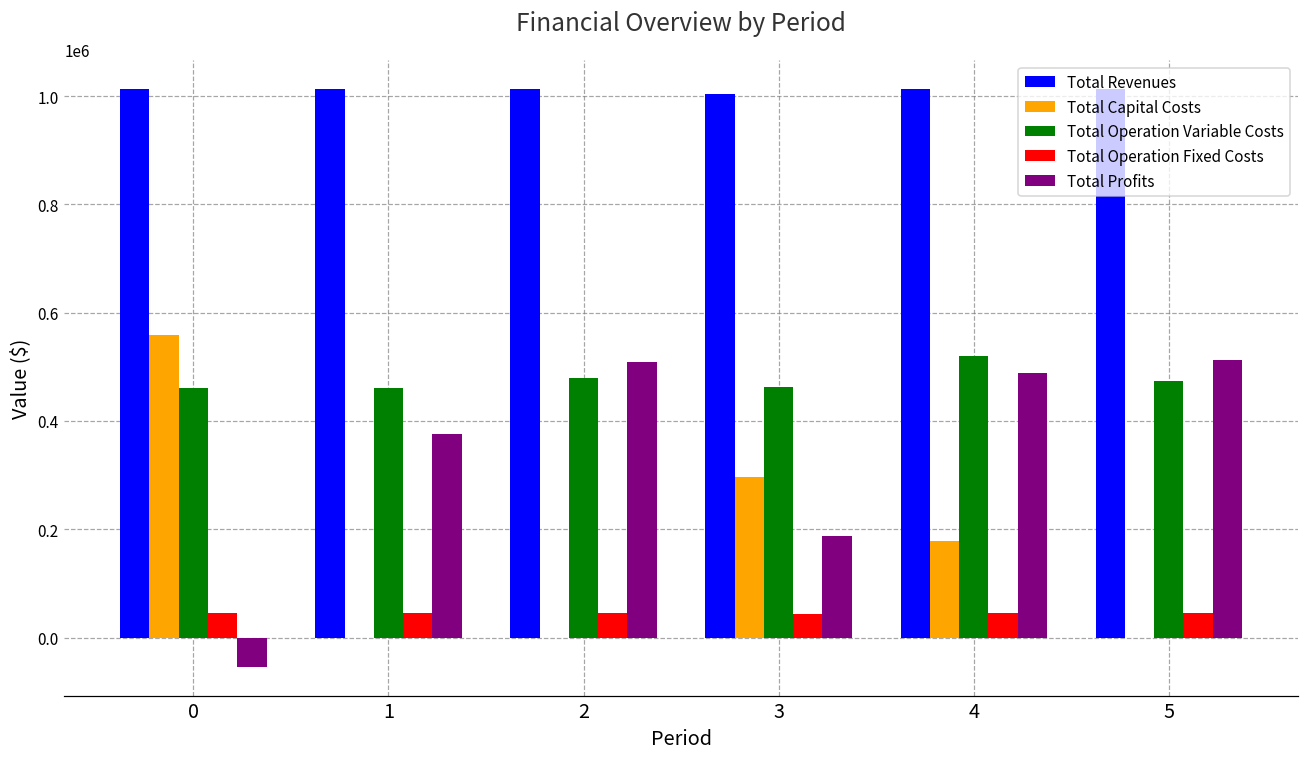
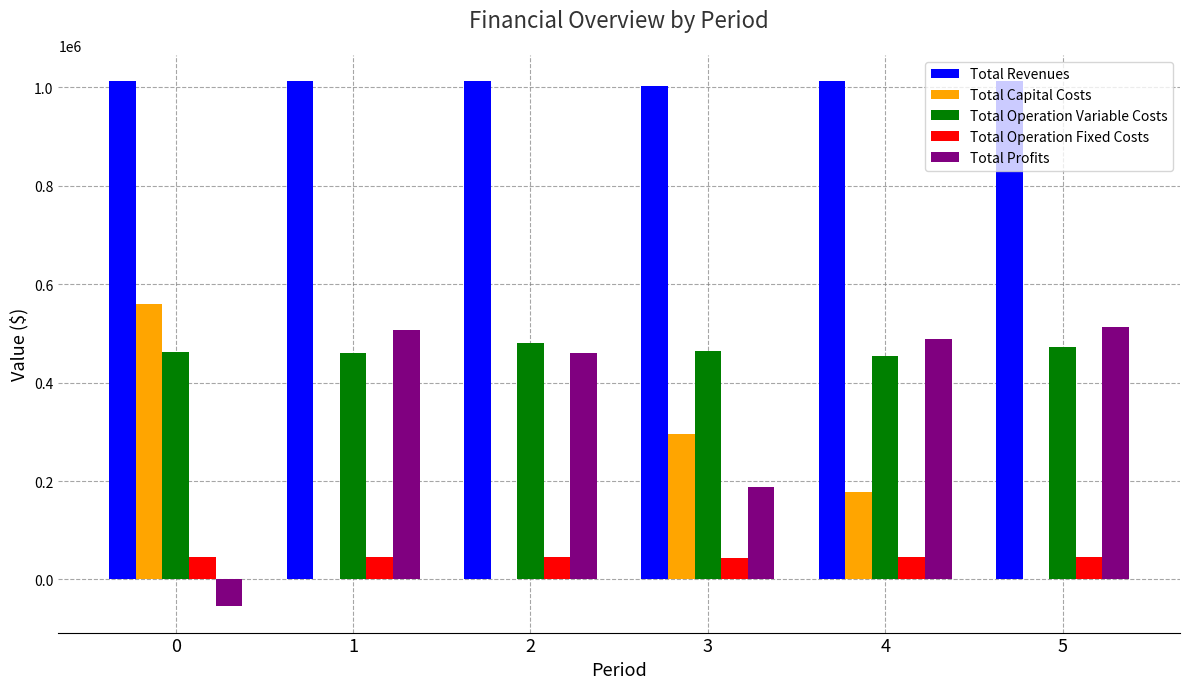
Total Profits, 1: 380000 -> 510000
Total Profits, 2: 510000 -> 460000
Total Operation Variable Costs, 4: 520000 -> 450000
